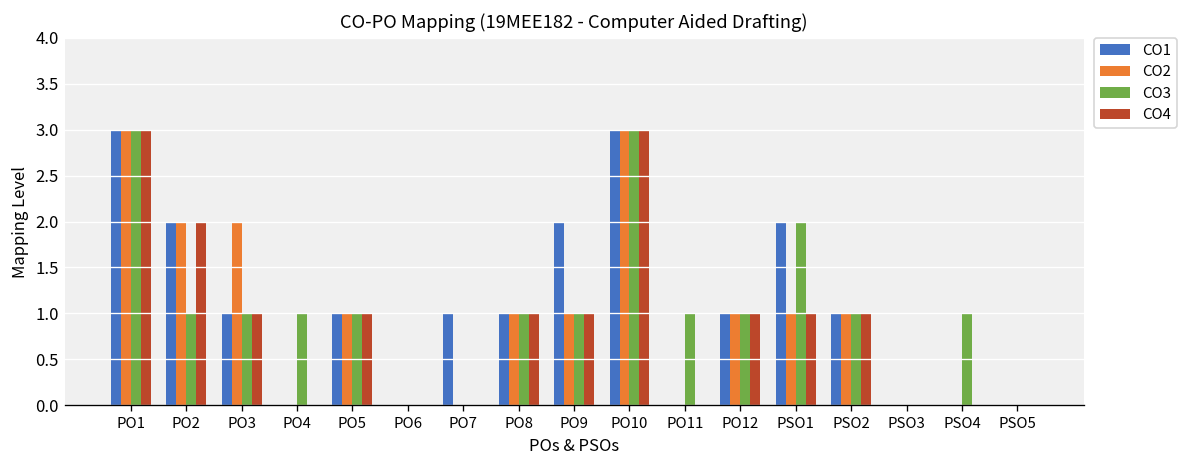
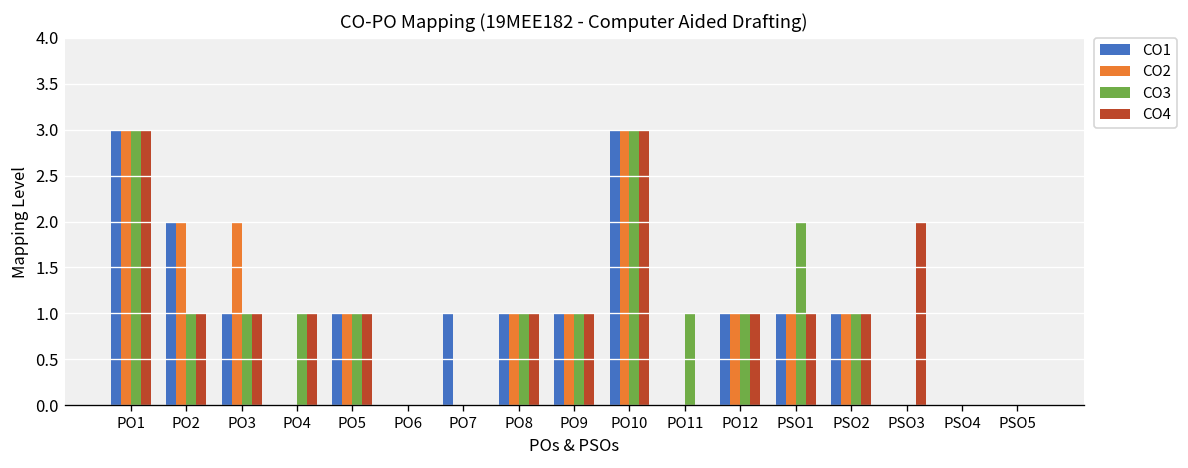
CO4, PO2: 2 -> 1
CO4, PO4: 0 -> 1
CO1, PO9: 2 -> 1
CO1, PSO1: 2 -> 1
CO4, PSO3: 0 -> 2
CO3, PSO4: 1 -> 0
